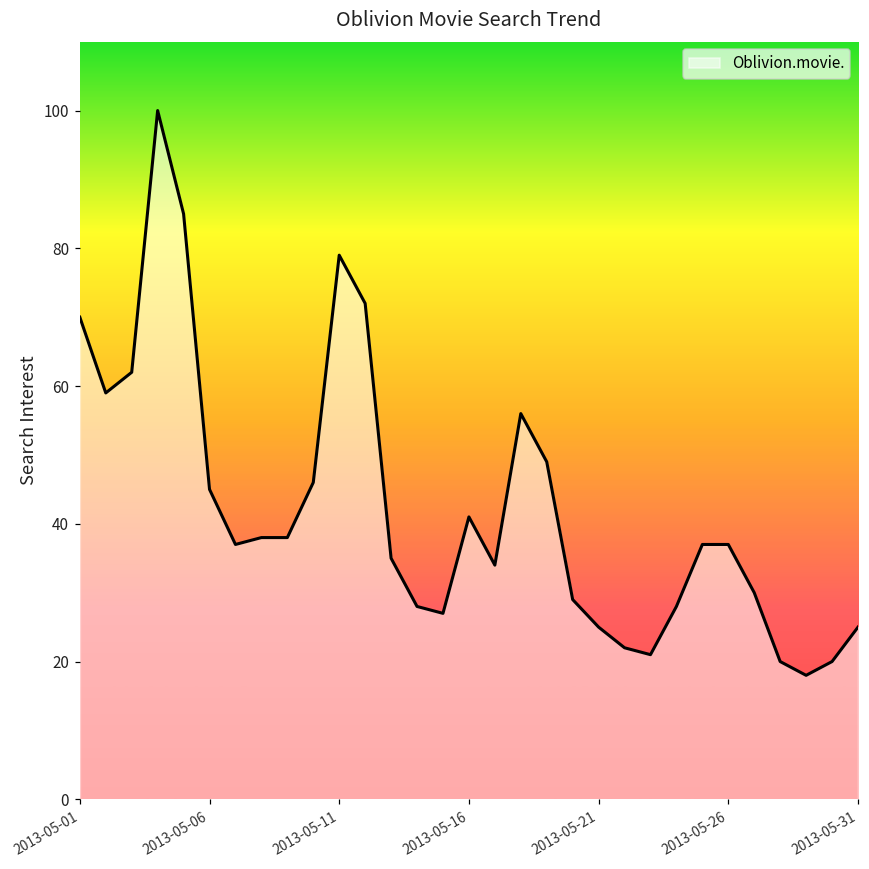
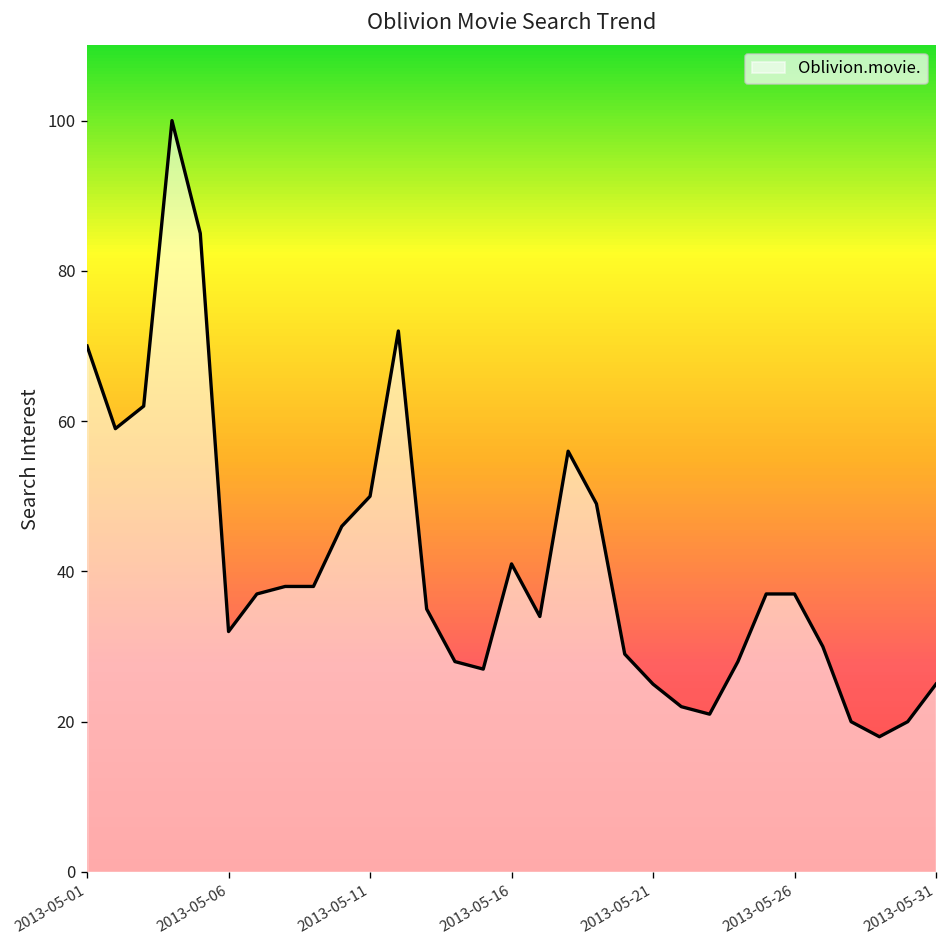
2013-05-06: 45 -> 32
2013-05-11: 79 -> 50
